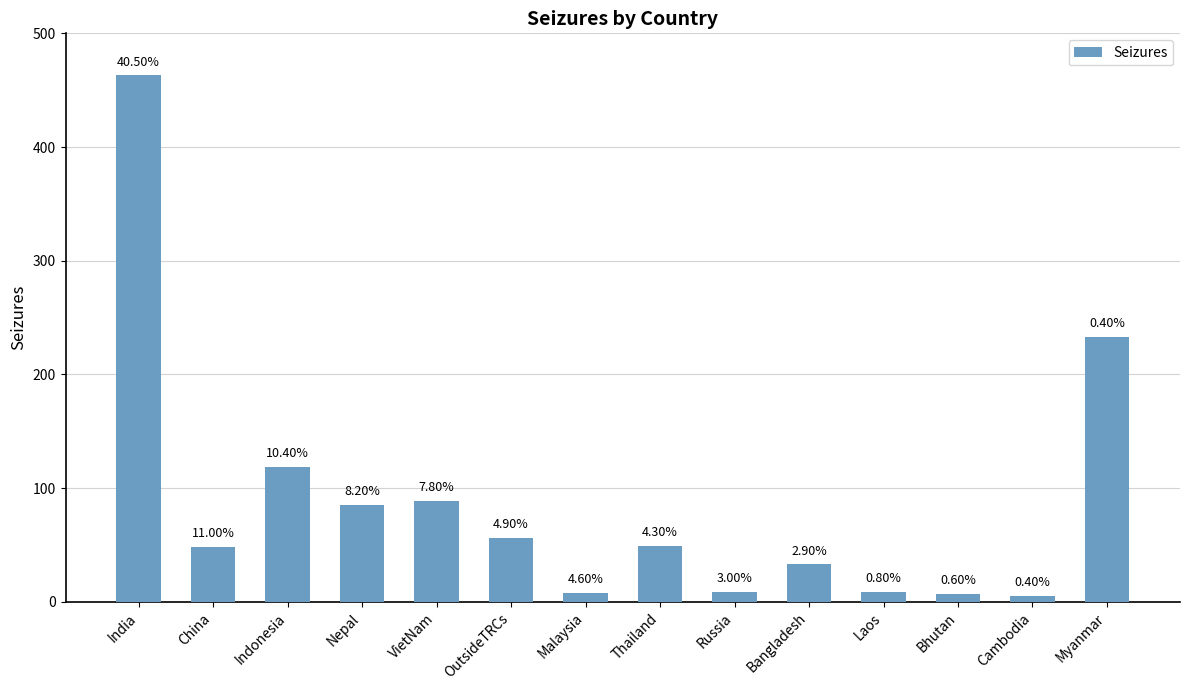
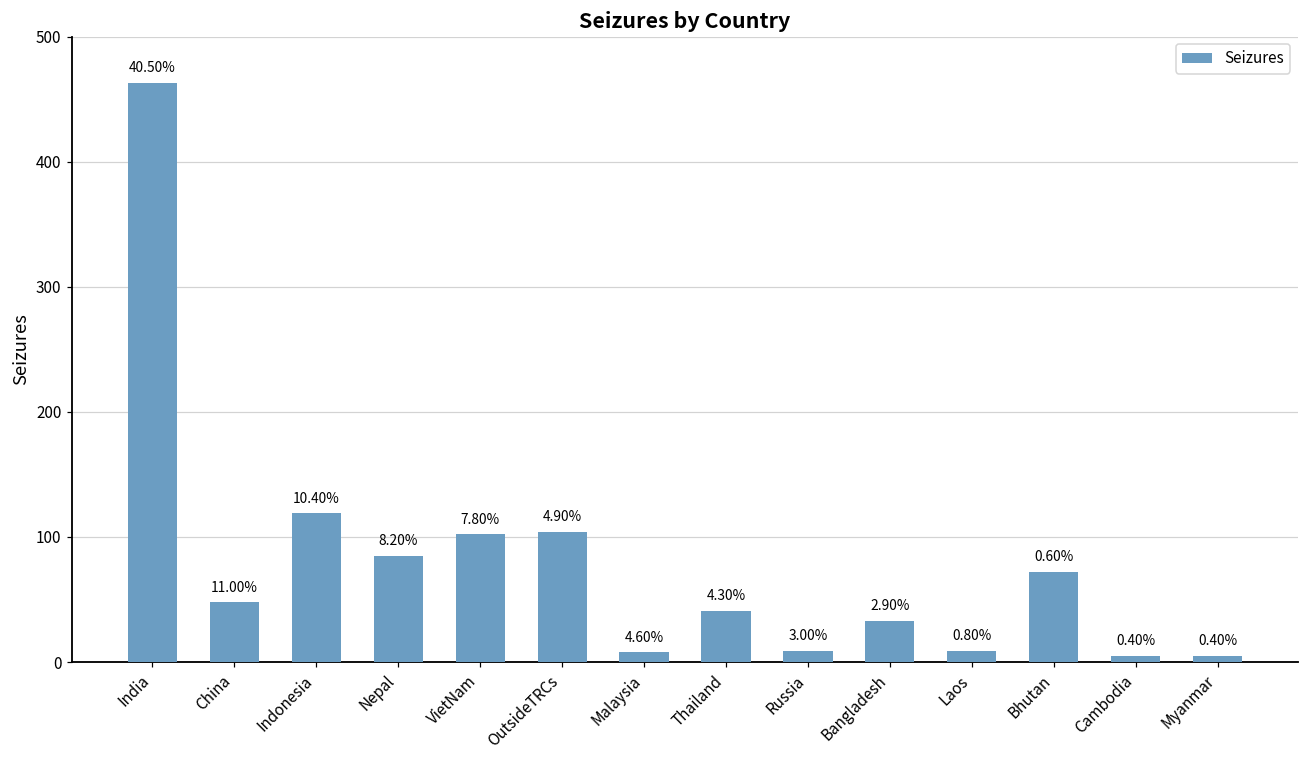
VietNam: 89 -> 102
OutsideTRCs: 56 -> 104
Thailand: 49 -> 41
Bhutan: 7 -> 72
Myanmar: 233 -> 5
